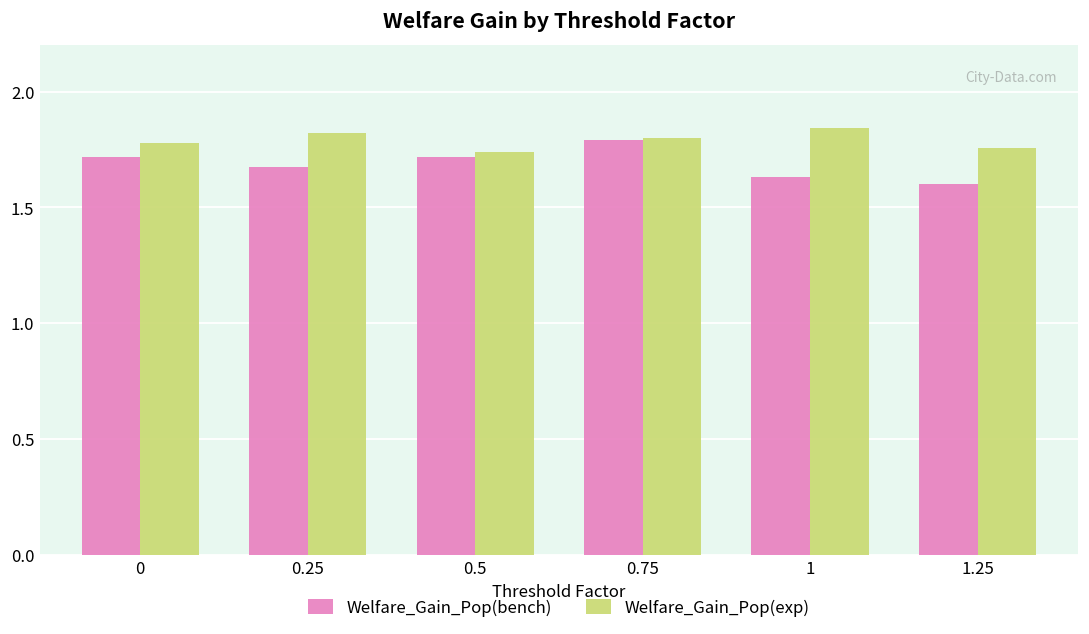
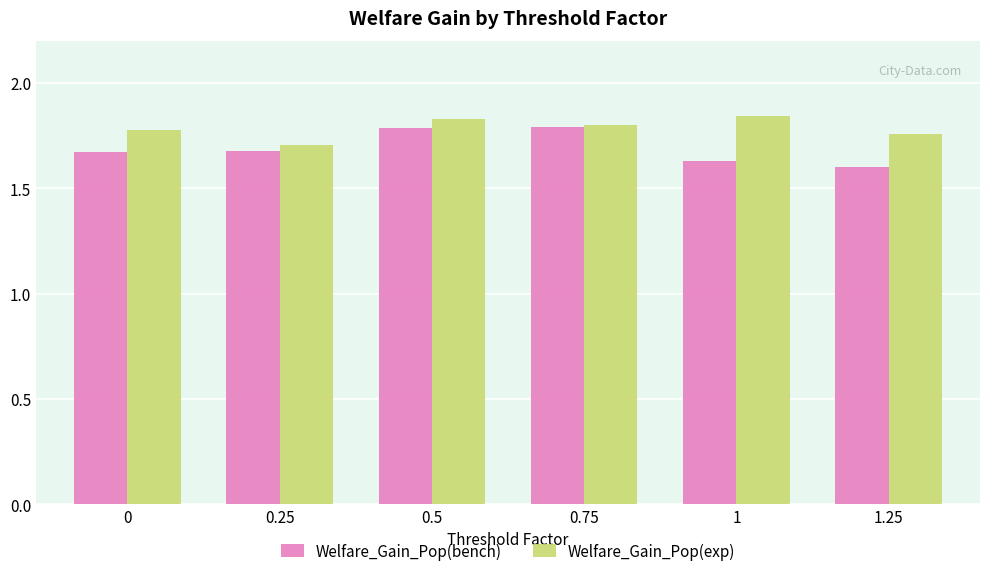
Welfare_Gain_Pop(bench), 0: 1.72 -> 1.67
Welfare_Gain_Pop(exp), 0.25: 1.82 -> 1.71
Welfare_Gain_Pop(bench), 0.5: 1.72 -> 1.79
Welfare_Gain_Pop(exp), 0.5: 1.74 -> 1.83
